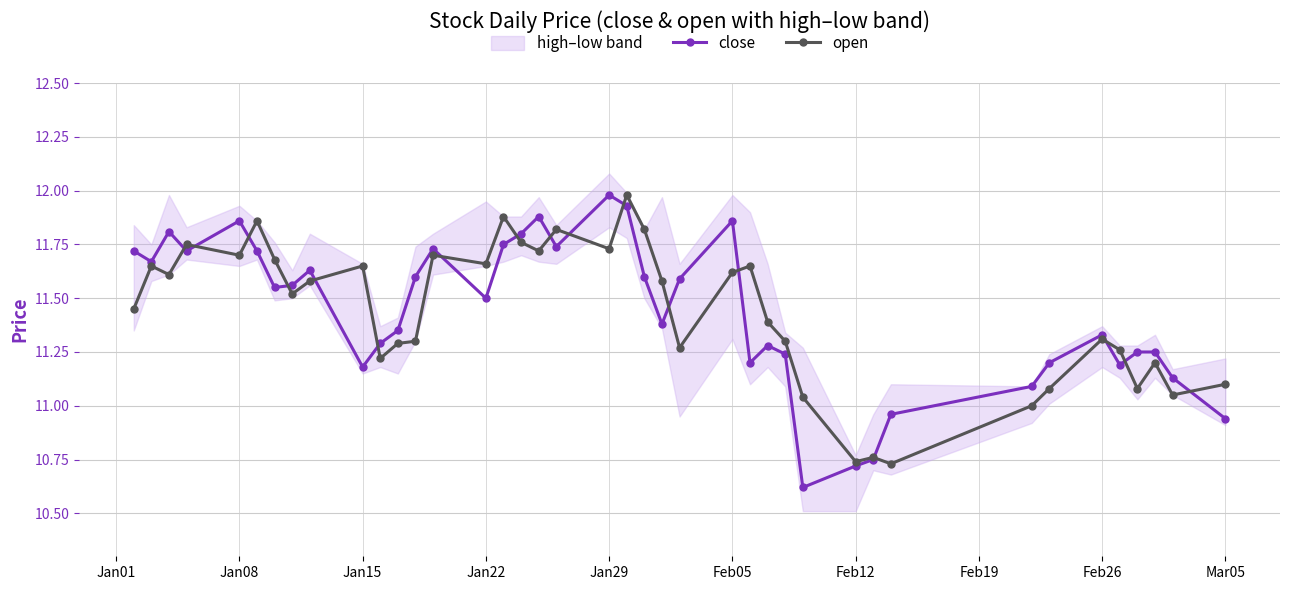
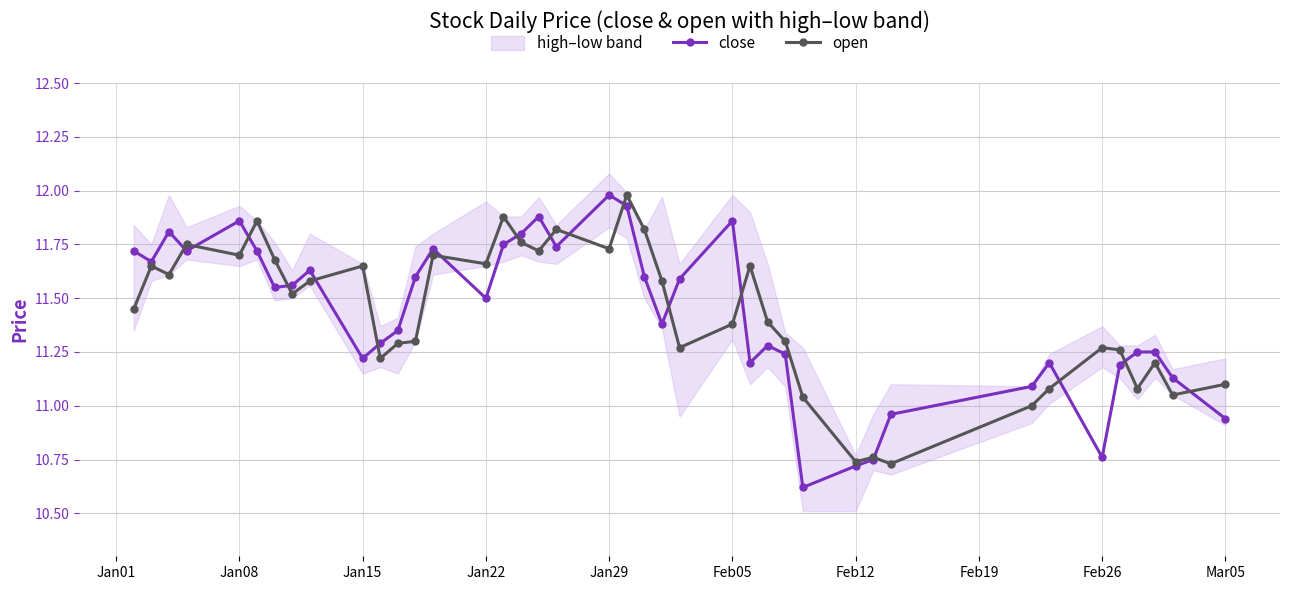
close, Jan15: 11.18 -> 11.22
open, Feb05: 11.62 -> 11.38
close, Feb26: 11.33 -> 10.76
open, Feb26: 11.31 -> 11.27
